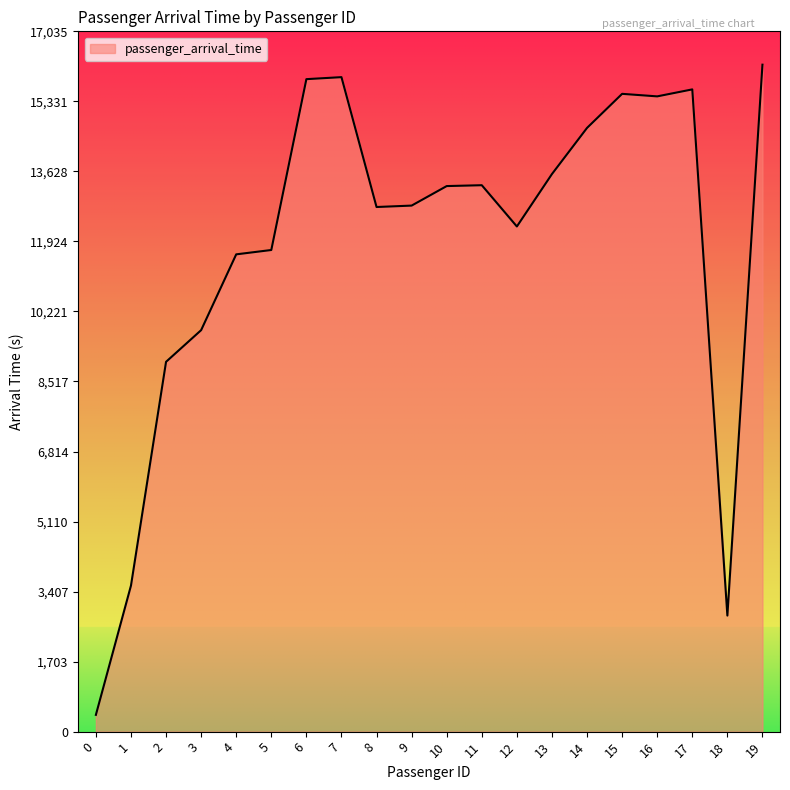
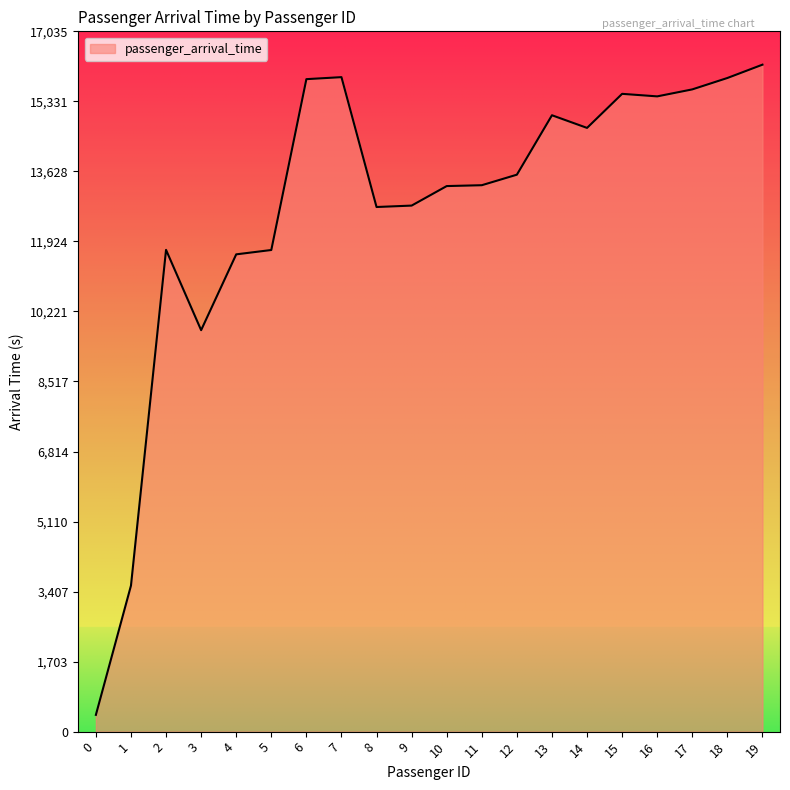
2: 9,000 -> 11,700
12: 12,300 -> 13,500
13: 13,600 -> 15,000
18: 2,800 -> 15,900
